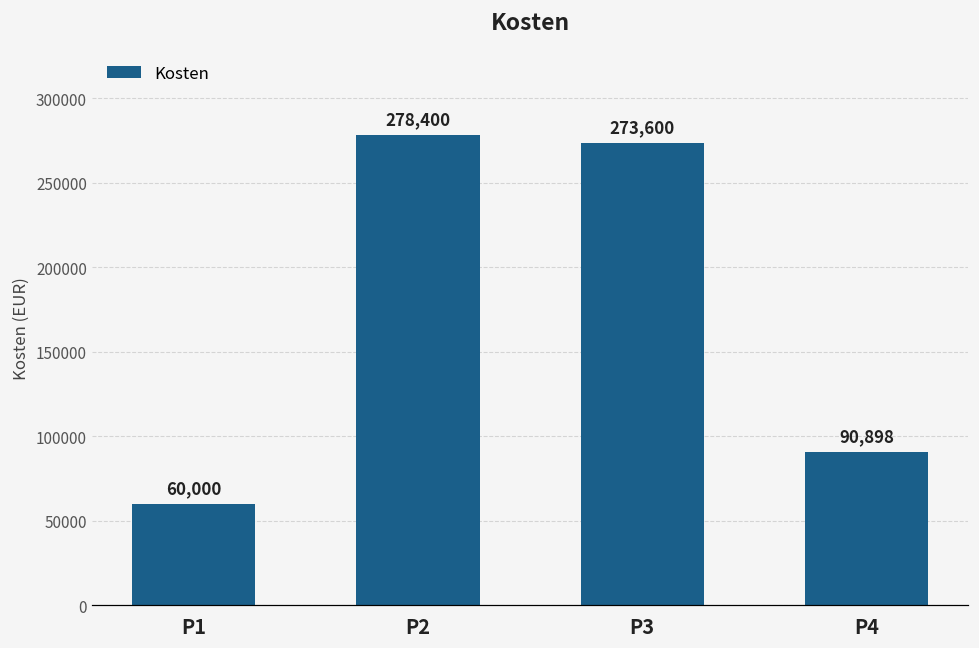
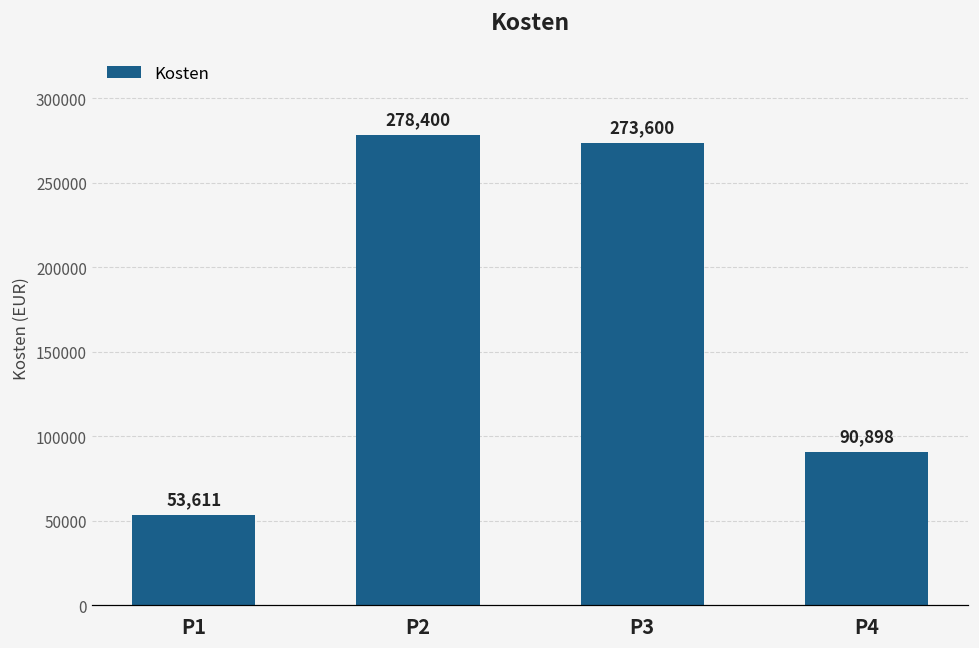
P1: 60,000 -> 53,611
